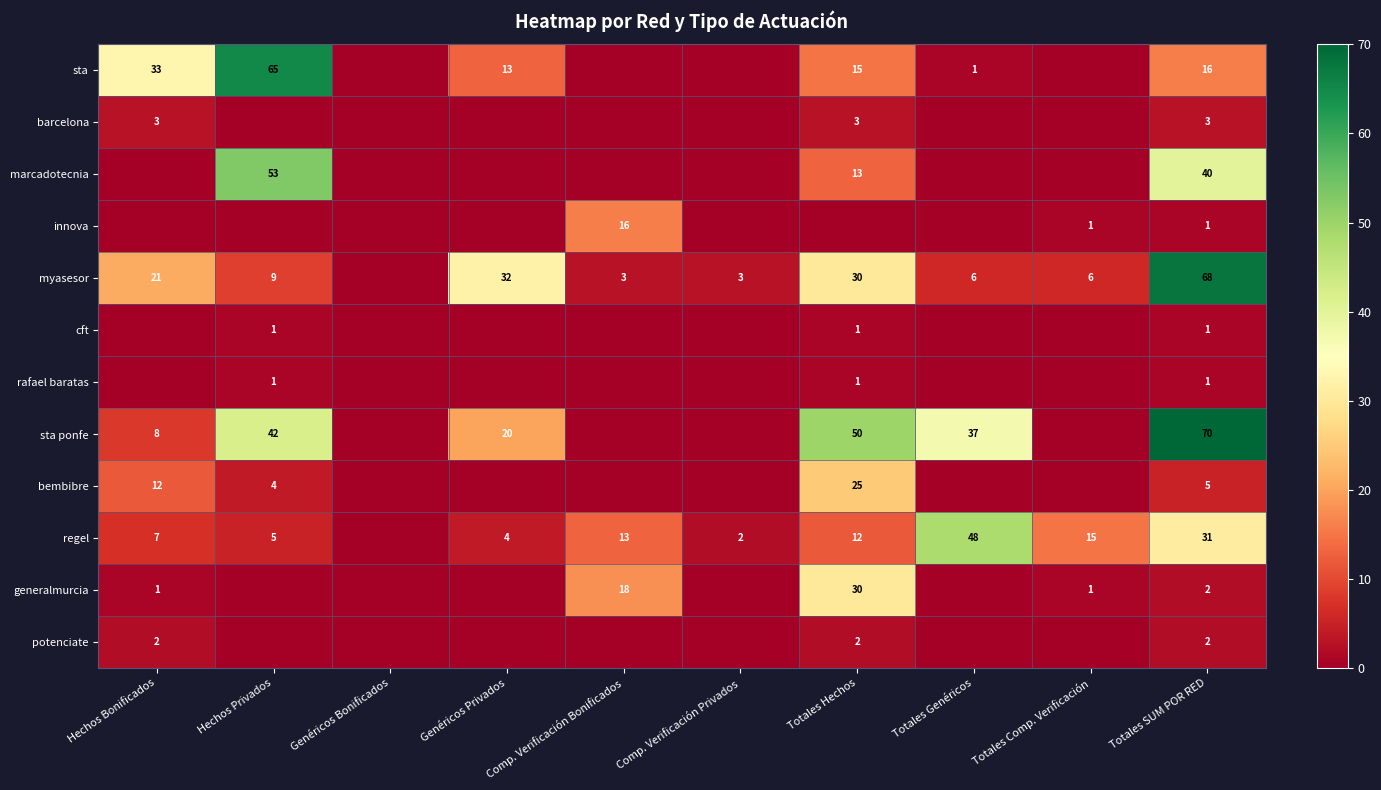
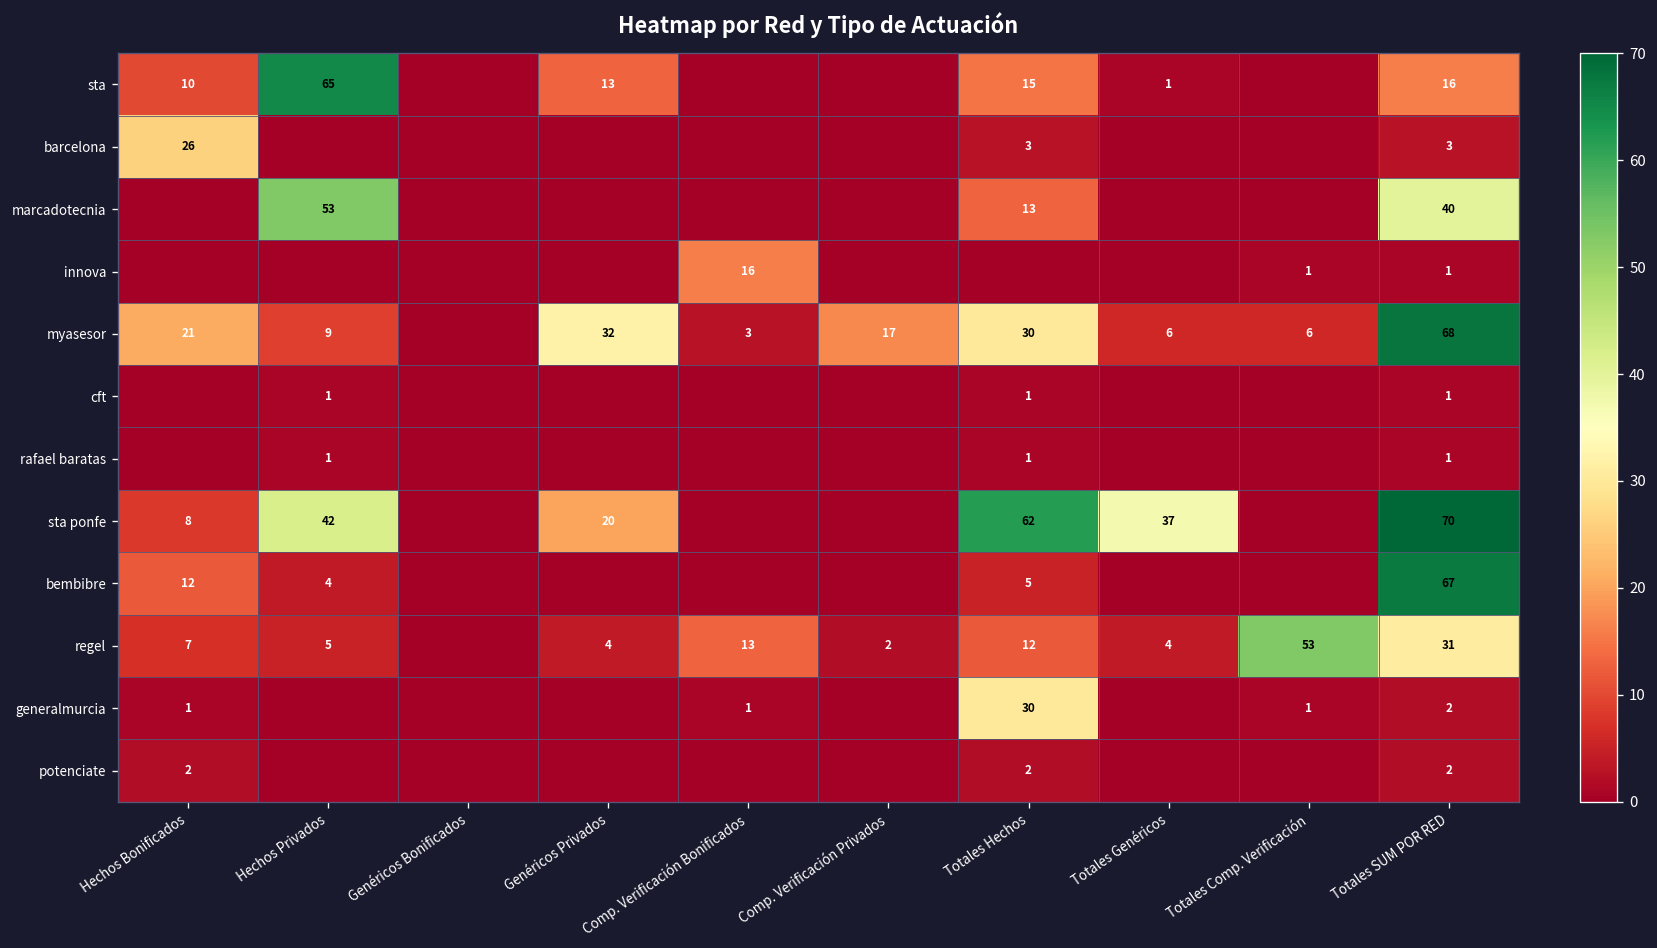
sta, Hechos Bonificados: 33 -> 10
barcelona, Hechos Bonificados: 3 -> 26
myasesor, Comp. Verificación Privados: 3 -> 17
sta ponfe, Totales Hechos: 50 -> 62
bembibre, Totales Hechos: 25 -> 5
bembibre, Totales SUM POR RED: 5 -> 67
regel, Totales Genéricos: 48 -> 4
regel, Totales Comp. Verificación: 15 -> 53
generalmurcia, Comp. Verificación Bonificados: 18 -> 1
